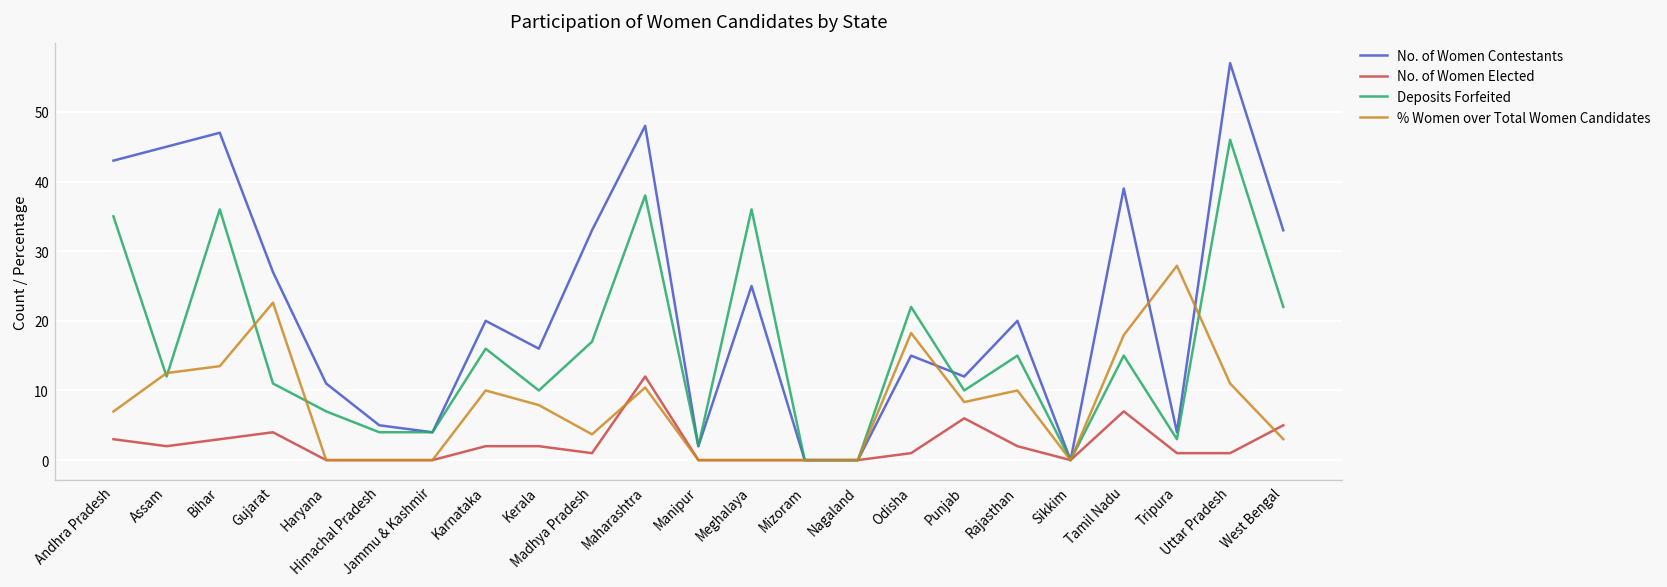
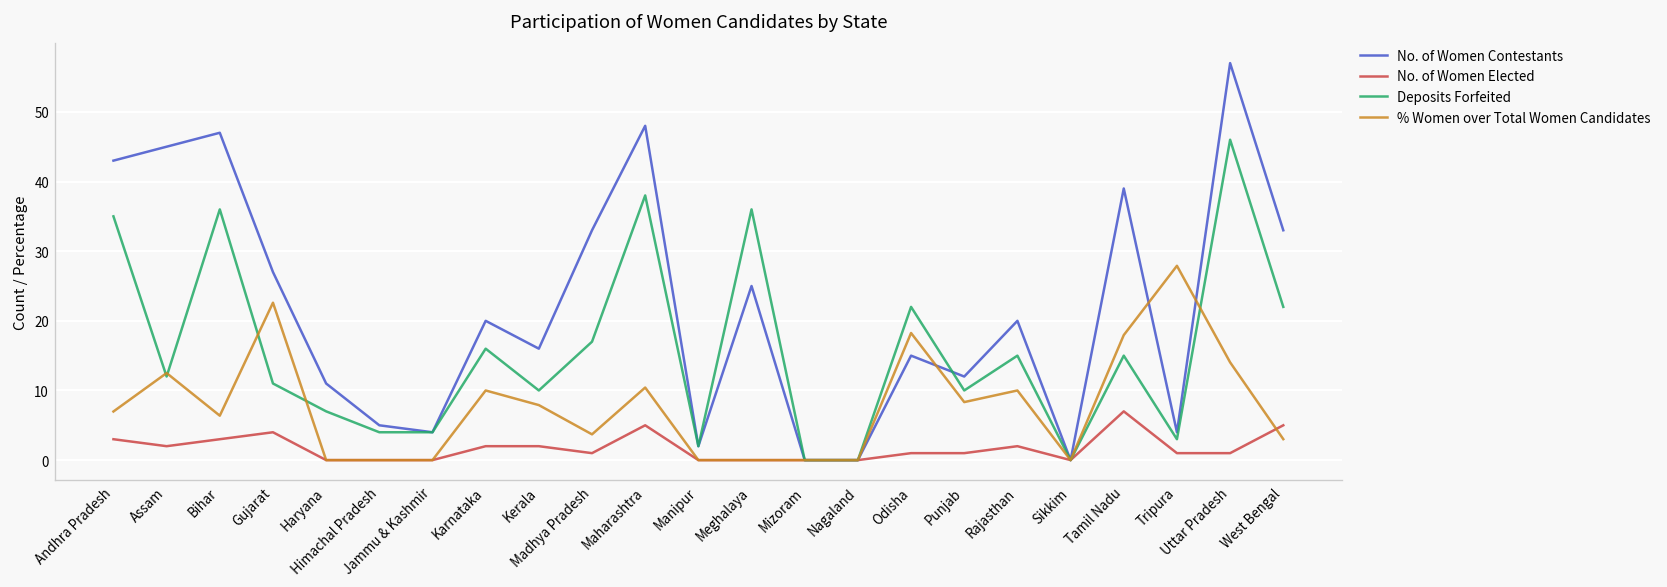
% Women over Total Women Candidates, Bihar: 13 -> 6
No. of Women Elected, Maharashtra: 12 -> 5
No. of Women Elected, Punjab: 6 -> 1
% Women over Total Women Candidates, Uttar Pradesh: 11 -> 14
